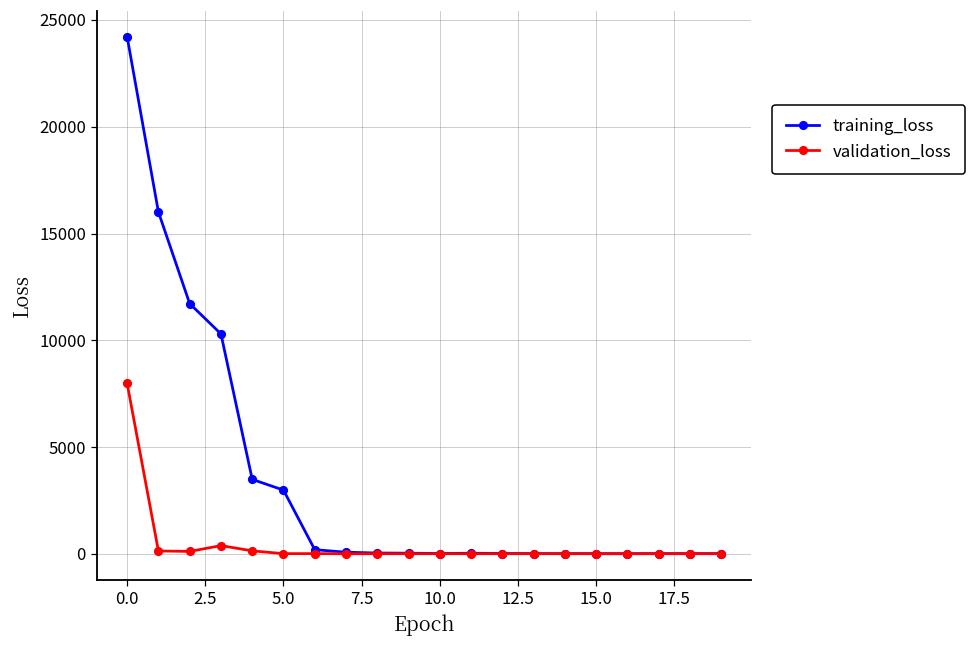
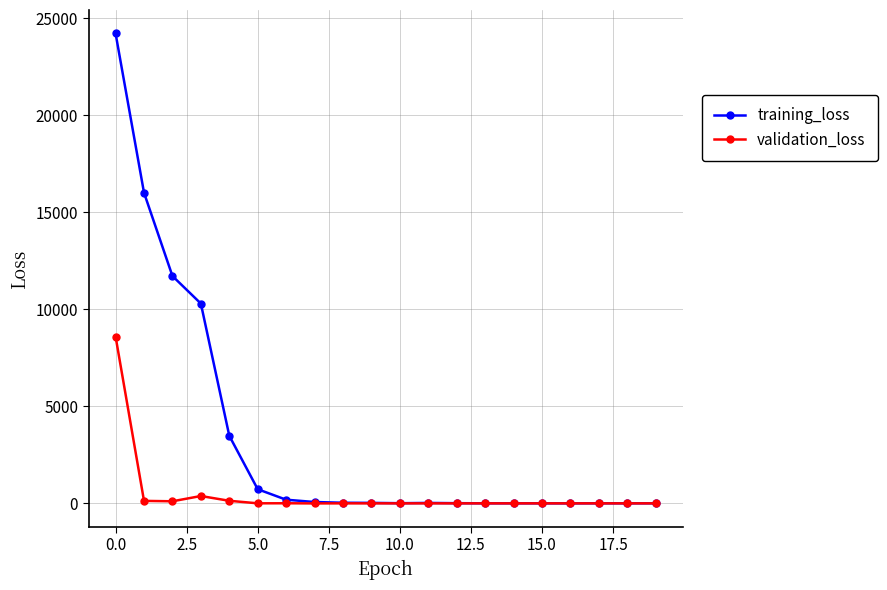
validation_loss, 0.0: 8000 -> 8600
training_loss, 5.0: 3000 -> 700
